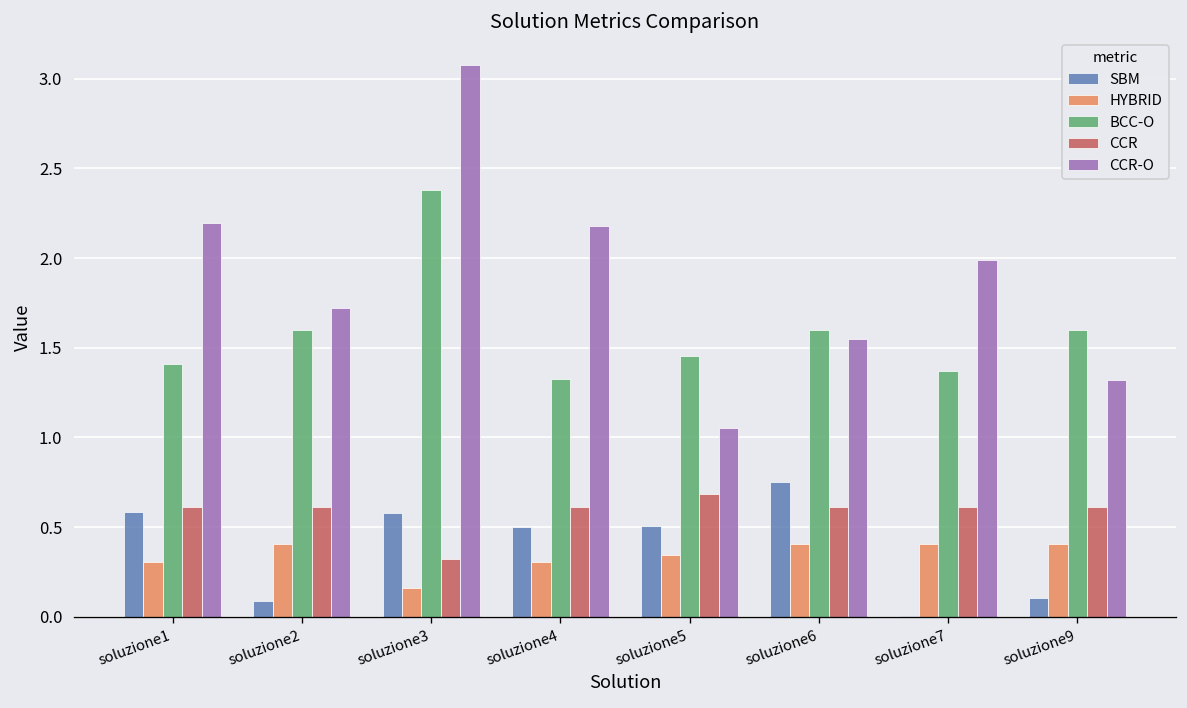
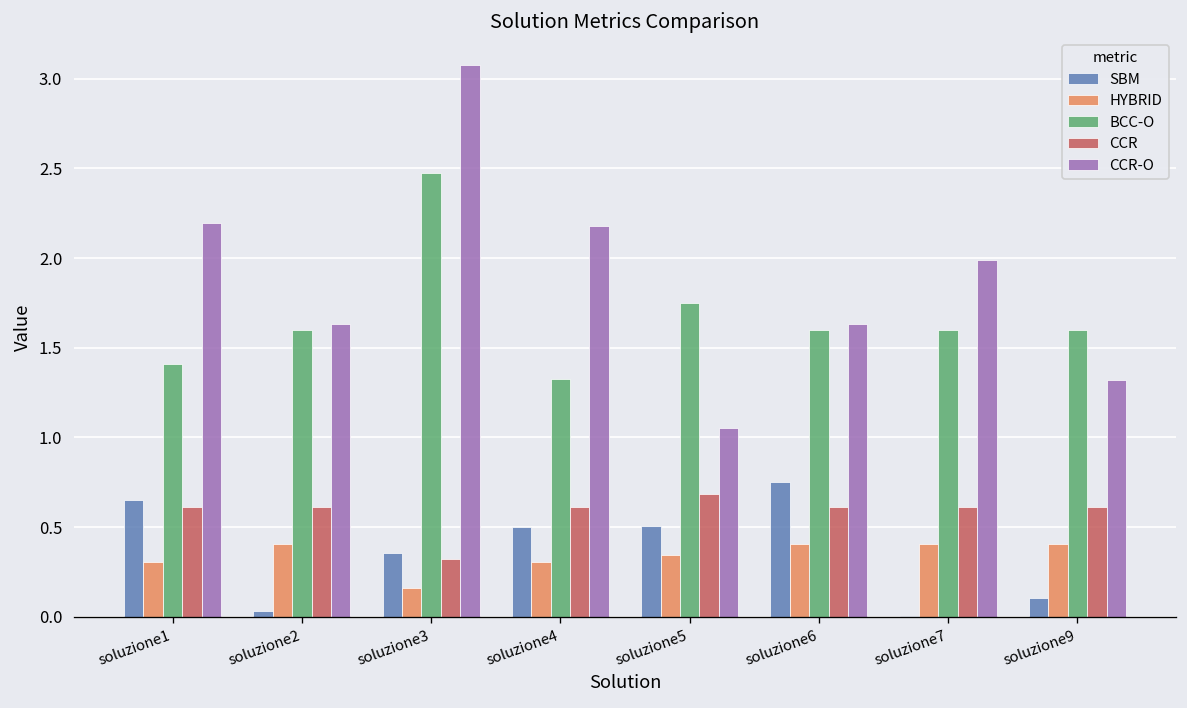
SBM, soluzione1: 0.58 -> 0.65
SBM, soluzione2: 0.09 -> 0.03
CCR-O, soluzione2: 1.72 -> 1.63
SBM, soluzione3: 0.58 -> 0.36
BCC-O, soluzione3: 2.38 -> 2.47
BCC-O, soluzione5: 1.46 -> 1.75
CCR-O, soluzione6: 1.55 -> 1.63
BCC-O, soluzione7: 1.37 -> 1.60
